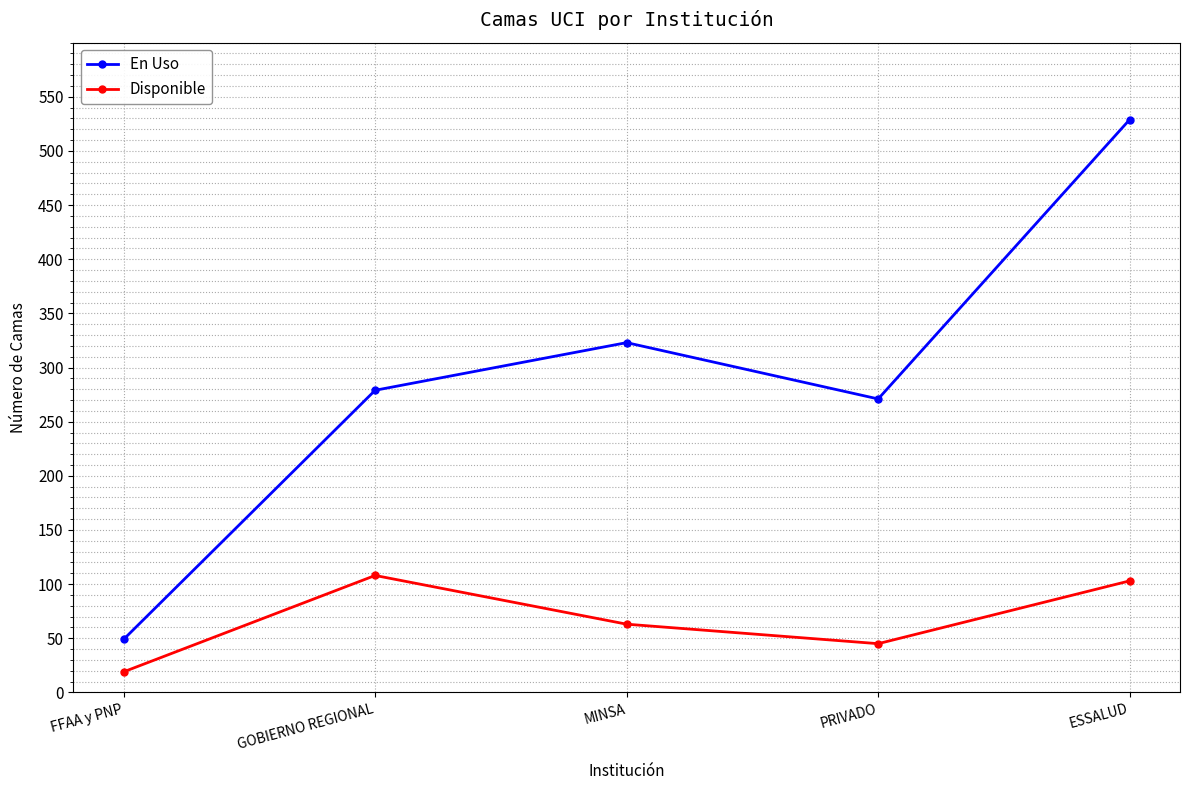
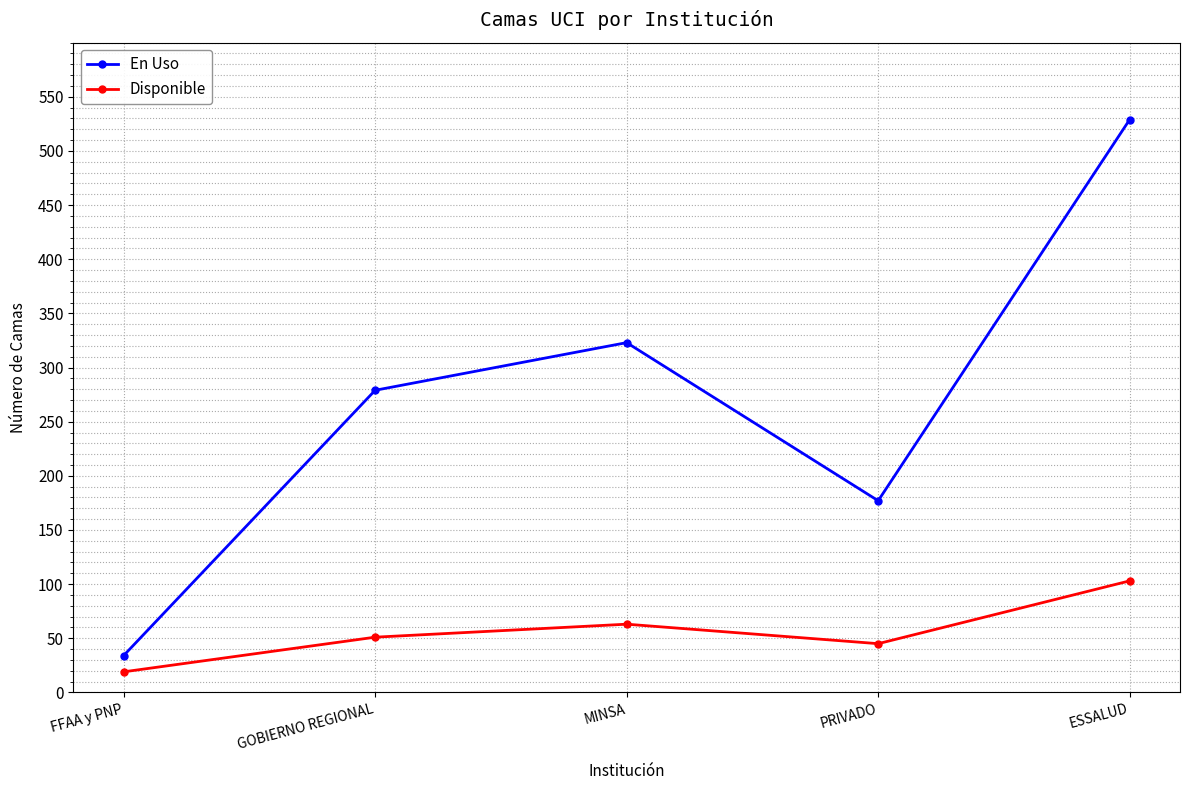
En Uso, FFAA y PNP: 49 -> 34
Disponible, GOBIERNO REGIONAL: 108 -> 51
En Uso, PRIVADO: 271 -> 177
